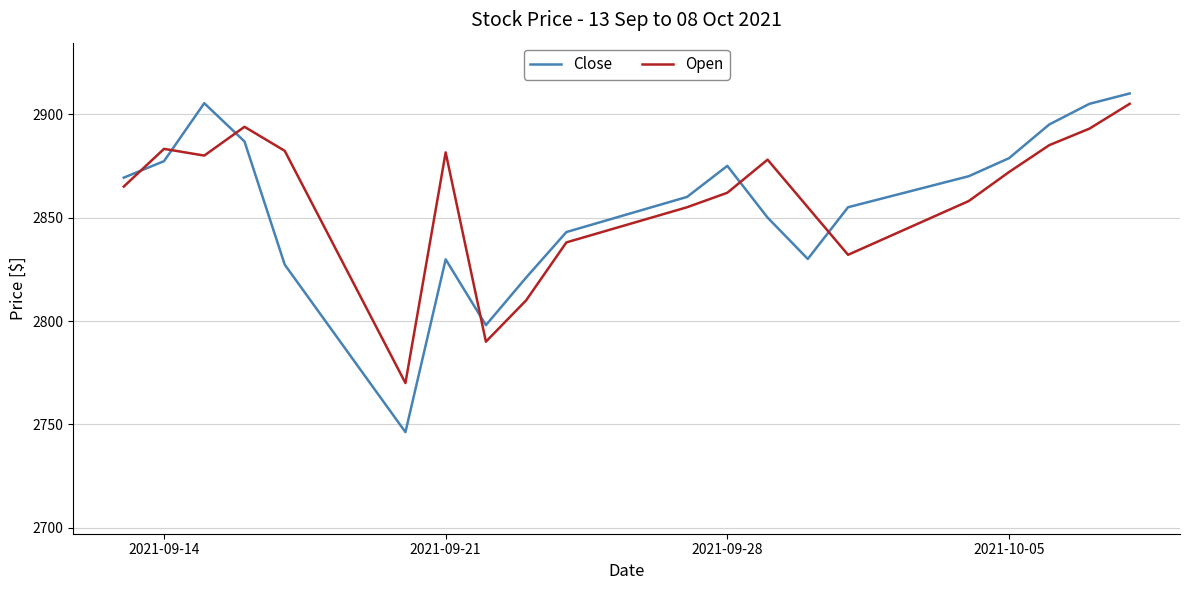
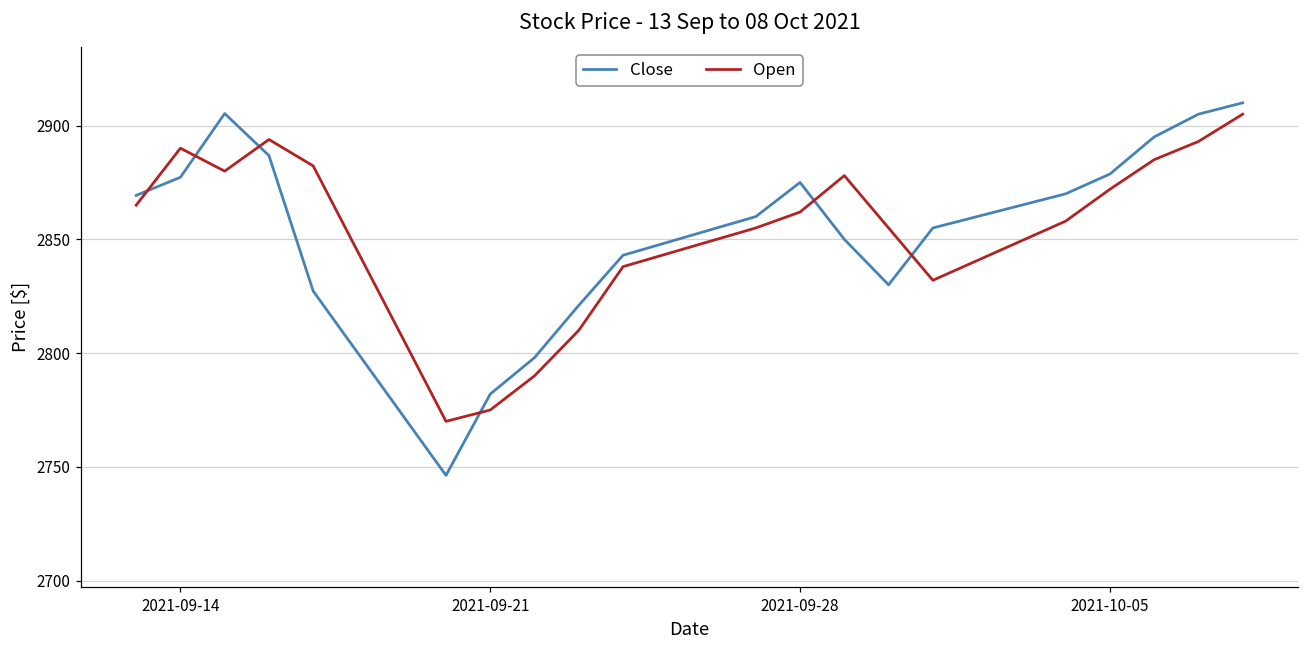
Open, 2021-09-14: 2883 -> 2890
Close, 2021-09-21: 2830 -> 2782
Open, 2021-09-21: 2882 -> 2775
